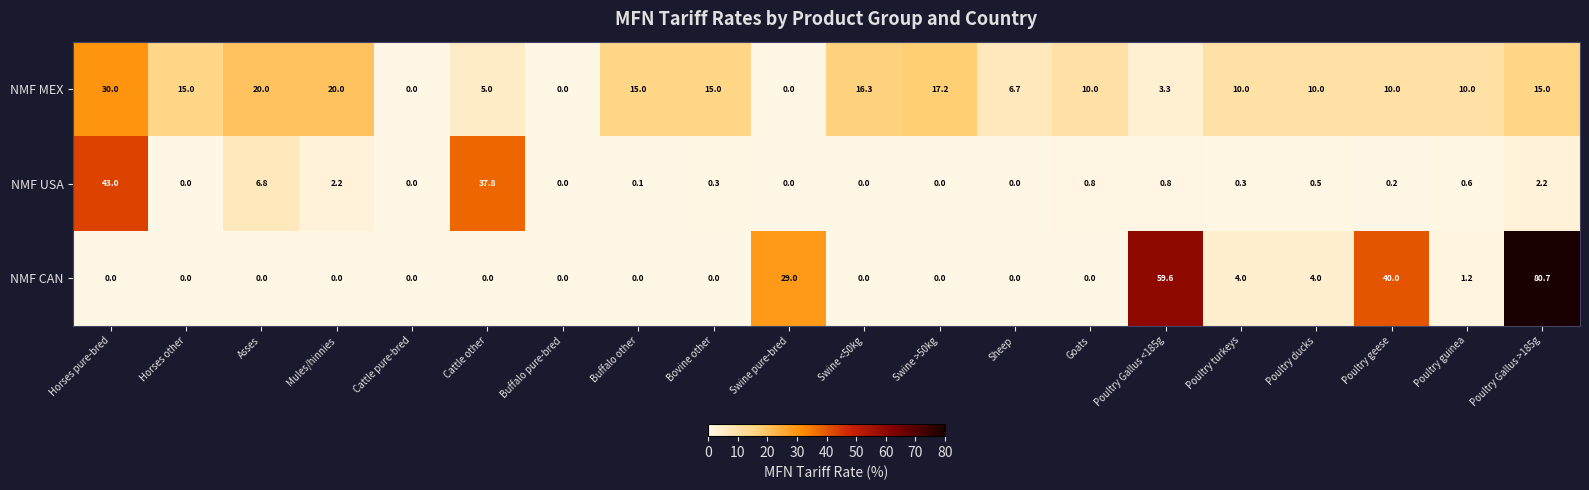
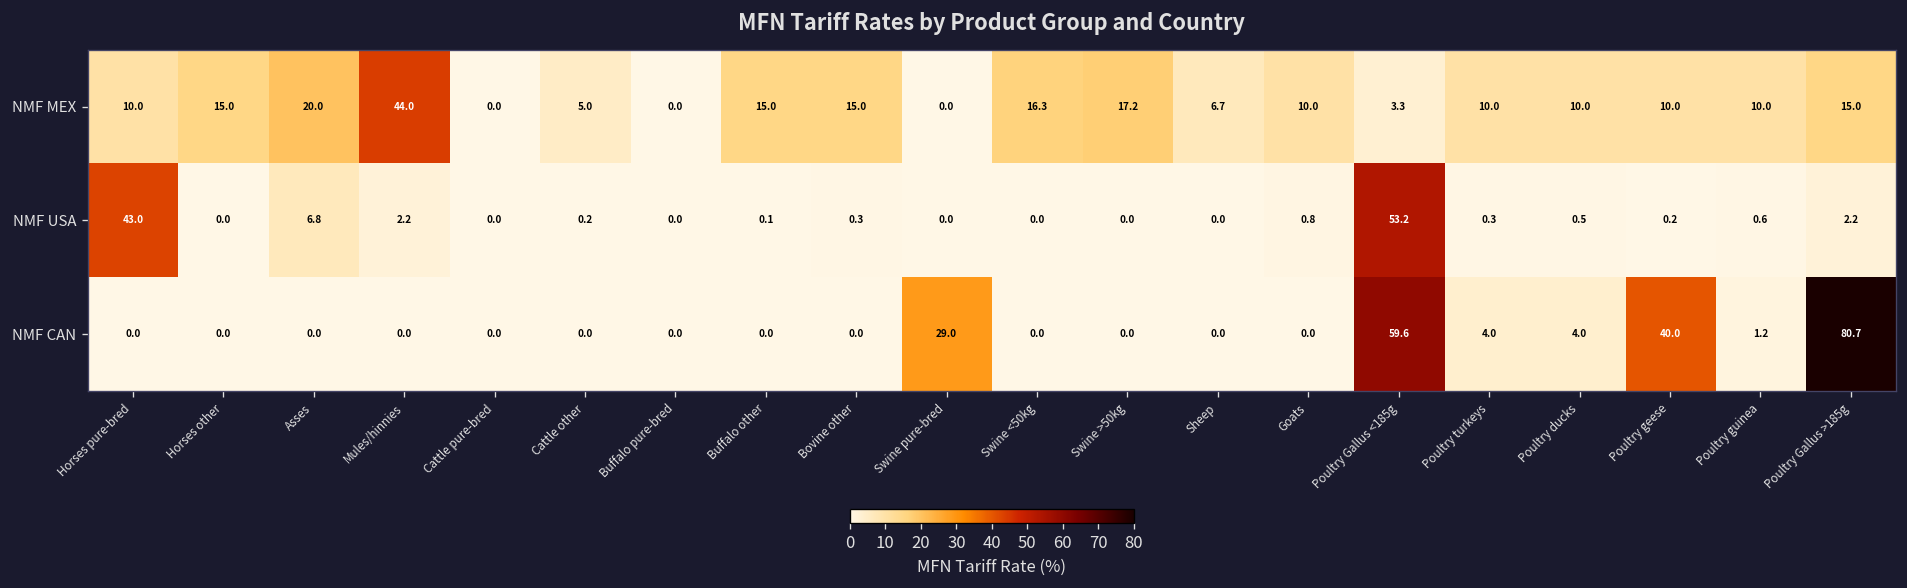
NMF MEX, Horses pure-bred: 30.0 -> 10.0
NMF MEX, Mules/hinnies: 20.0 -> 44.0
NMF USA, Cattle other: 37.8 -> 0.2
NMF USA, Poultry Gallus <185g: 0.8 -> 53.2
